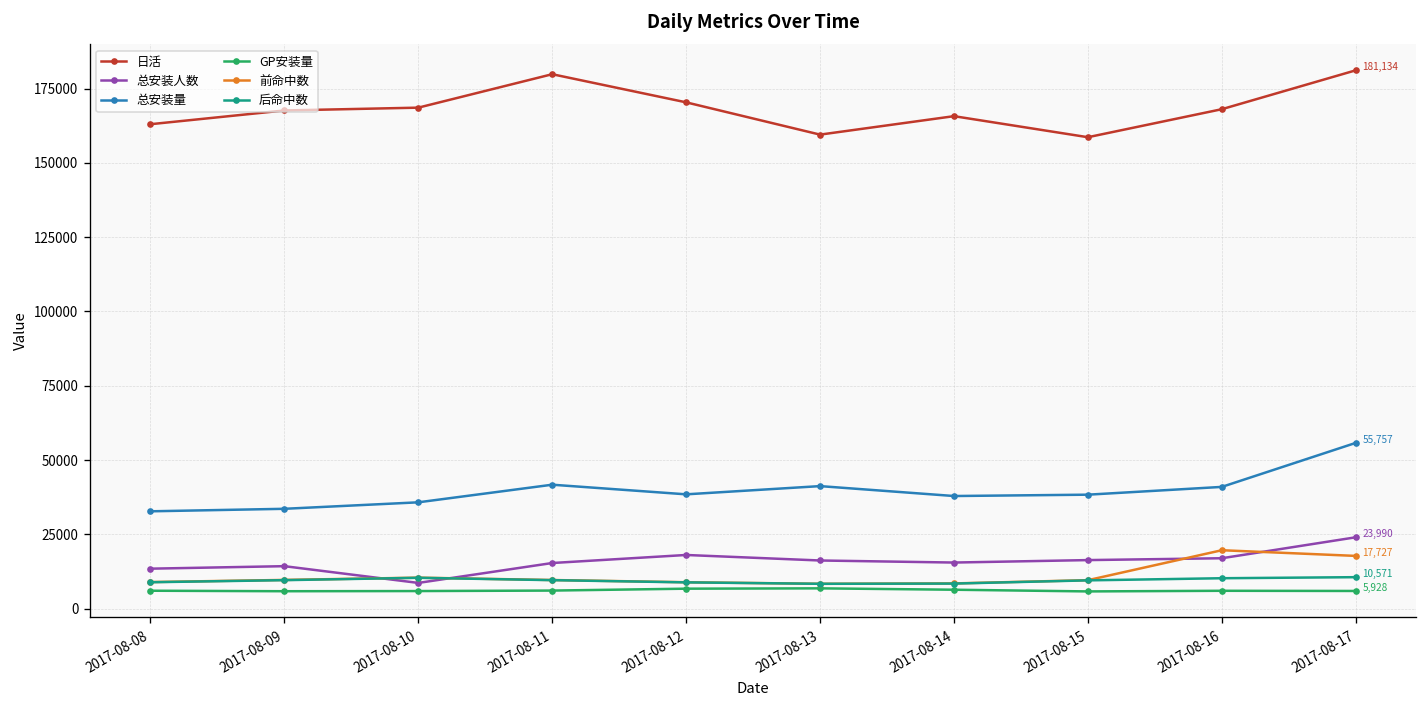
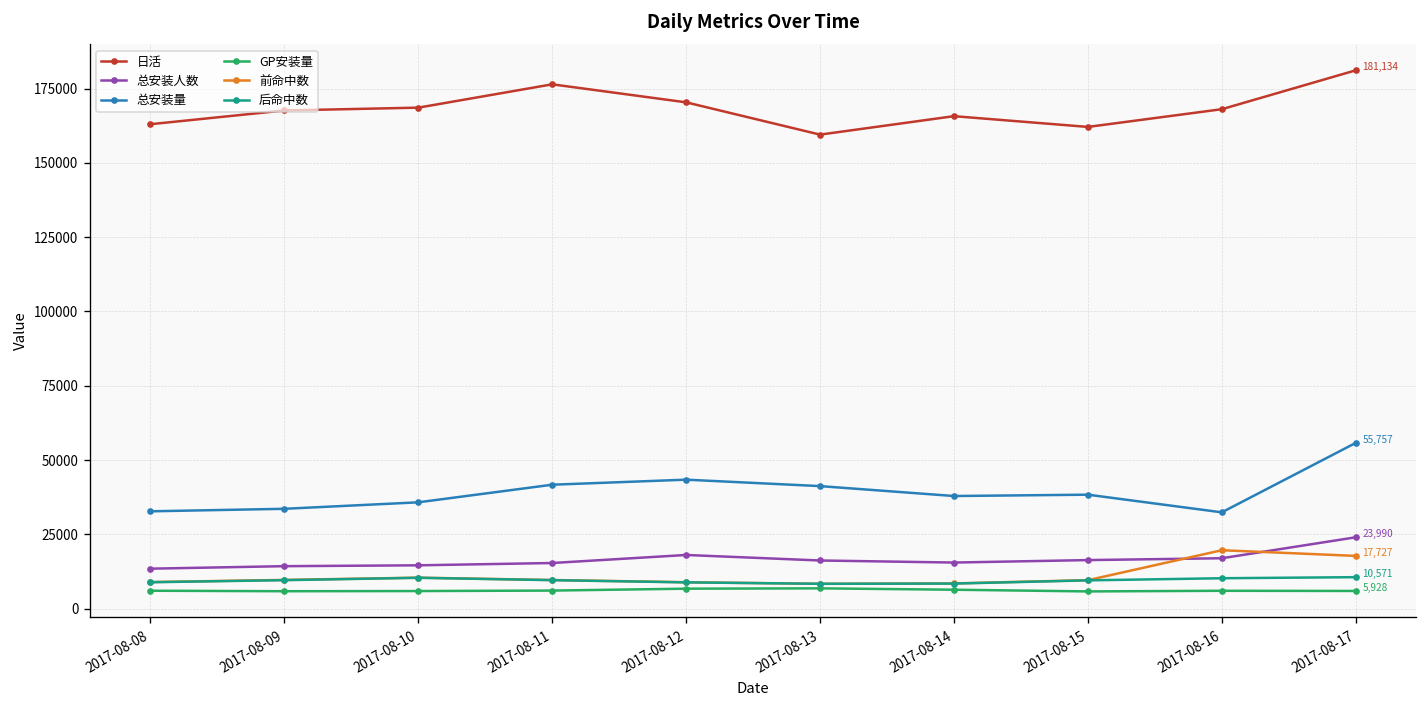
总安装人数, 2017-08-10: 9000 -> 15000
日活, 2017-08-11: 180000 -> 176000
总安装量, 2017-08-12: 38000 -> 43000
日活, 2017-08-15: 159000 -> 162000
总安装量, 2017-08-16: 41000 -> 32000
